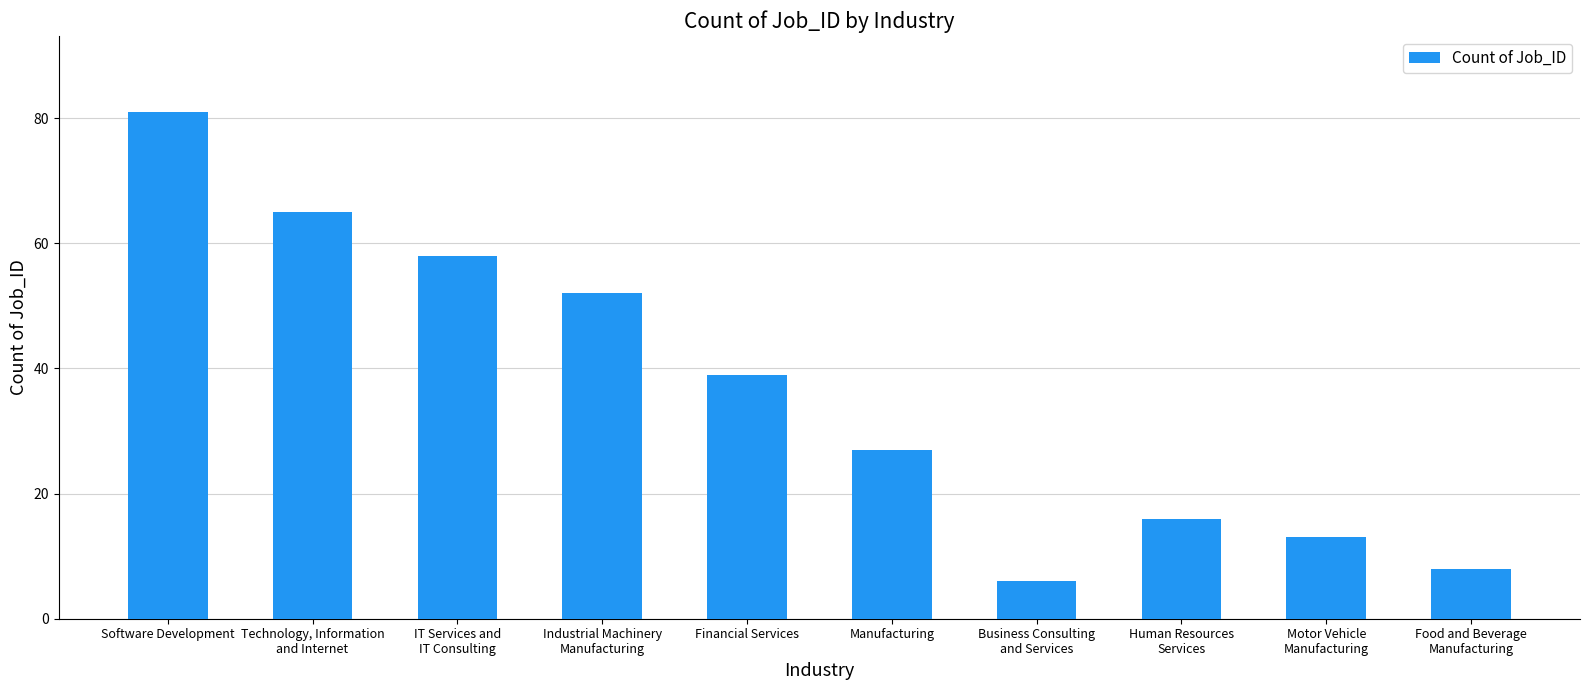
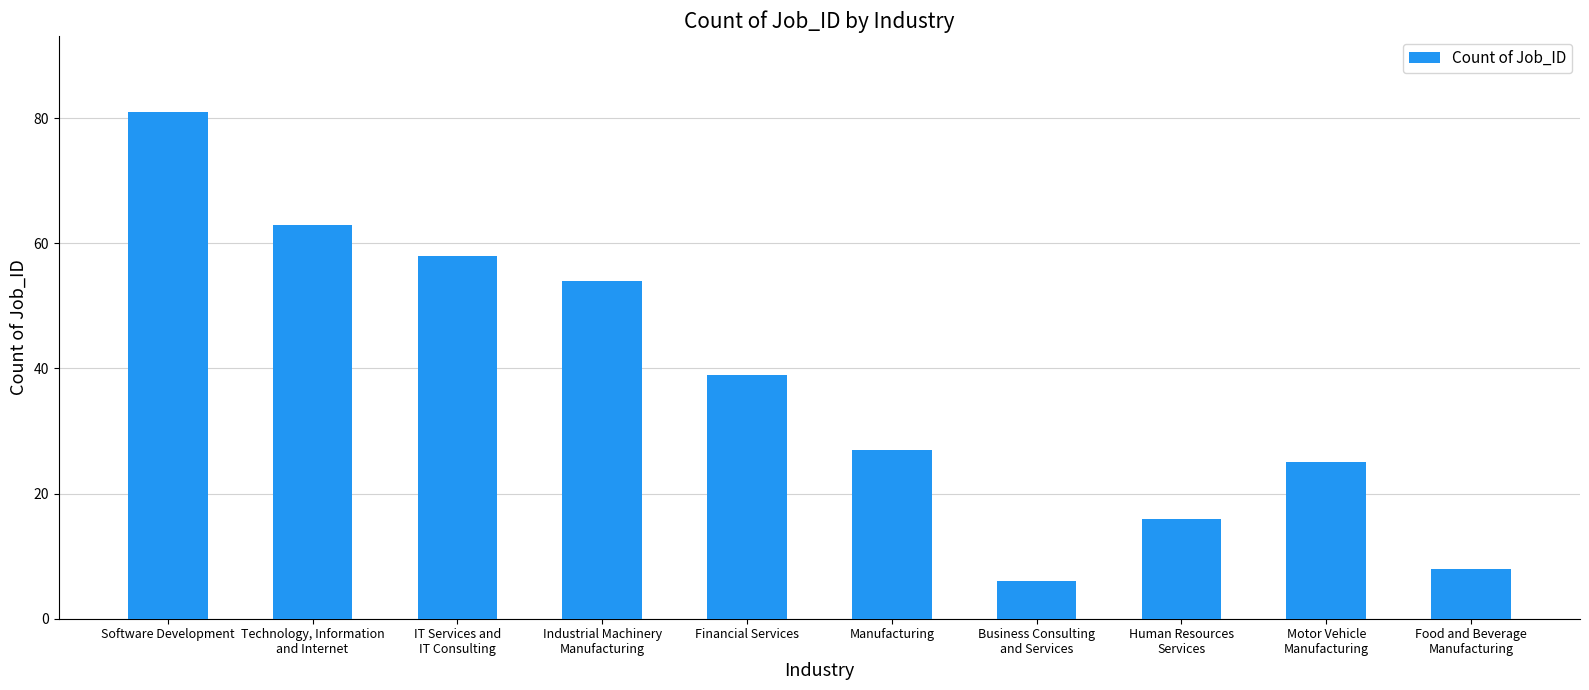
Technology, Information and Internet: 65 -> 63
Industrial Machinery Manufacturing: 52 -> 54
Motor Vehicle Manufacturing: 13 -> 25
